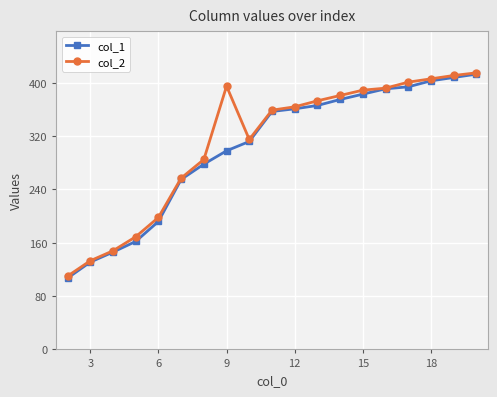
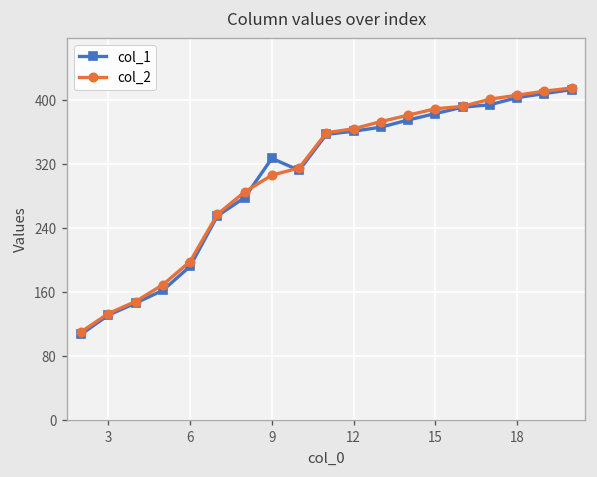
col_1, 9: 300 -> 330
col_2, 9: 400 -> 310
